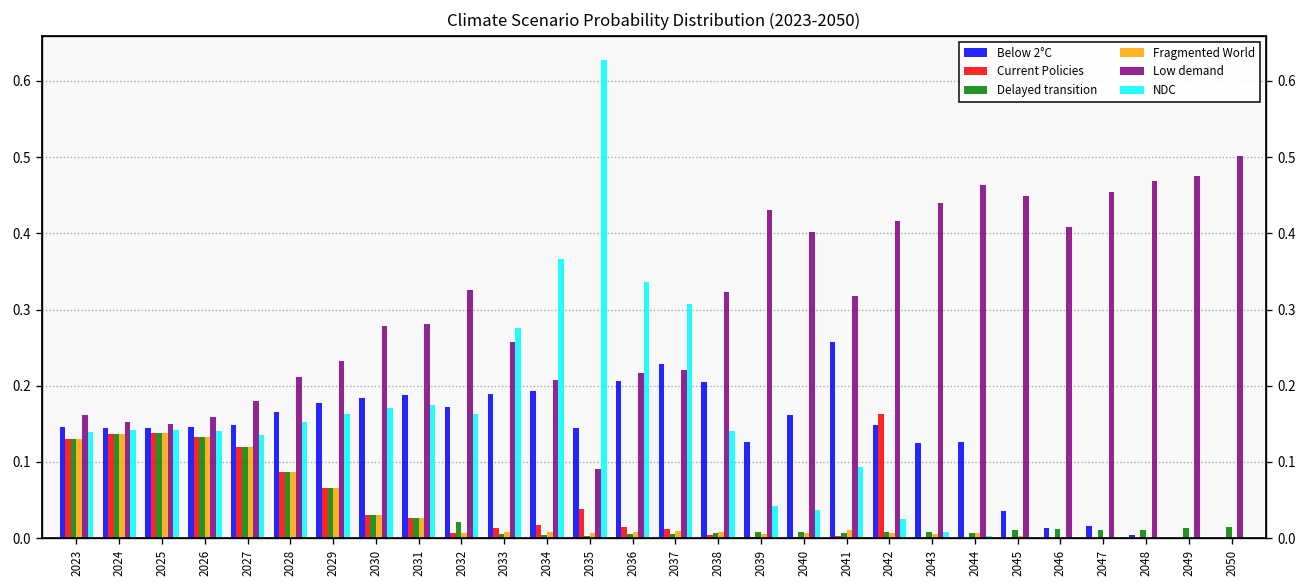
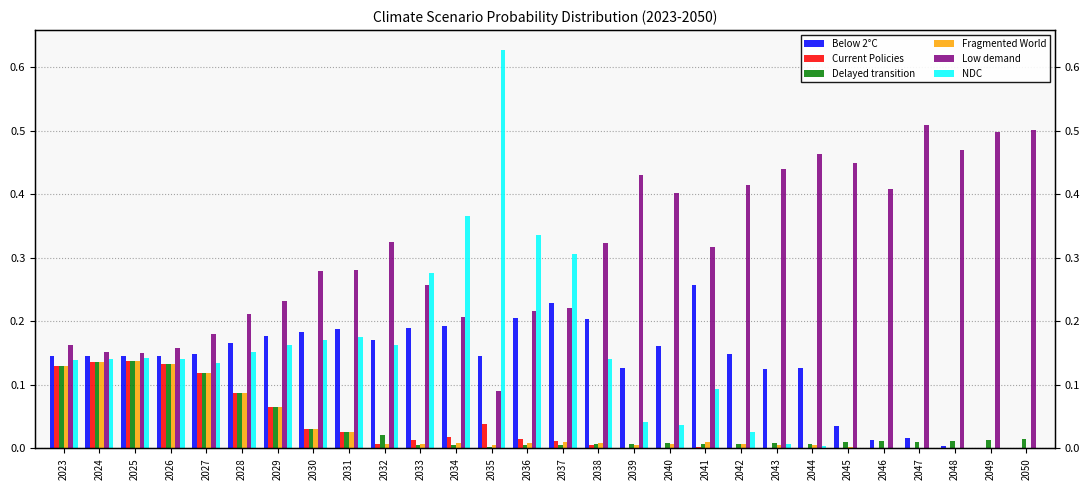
Current Policies, 2042: 0.16 -> 0.00
Low demand, 2047: 0.45 -> 0.51
Low demand, 2049: 0.48 -> 0.50
